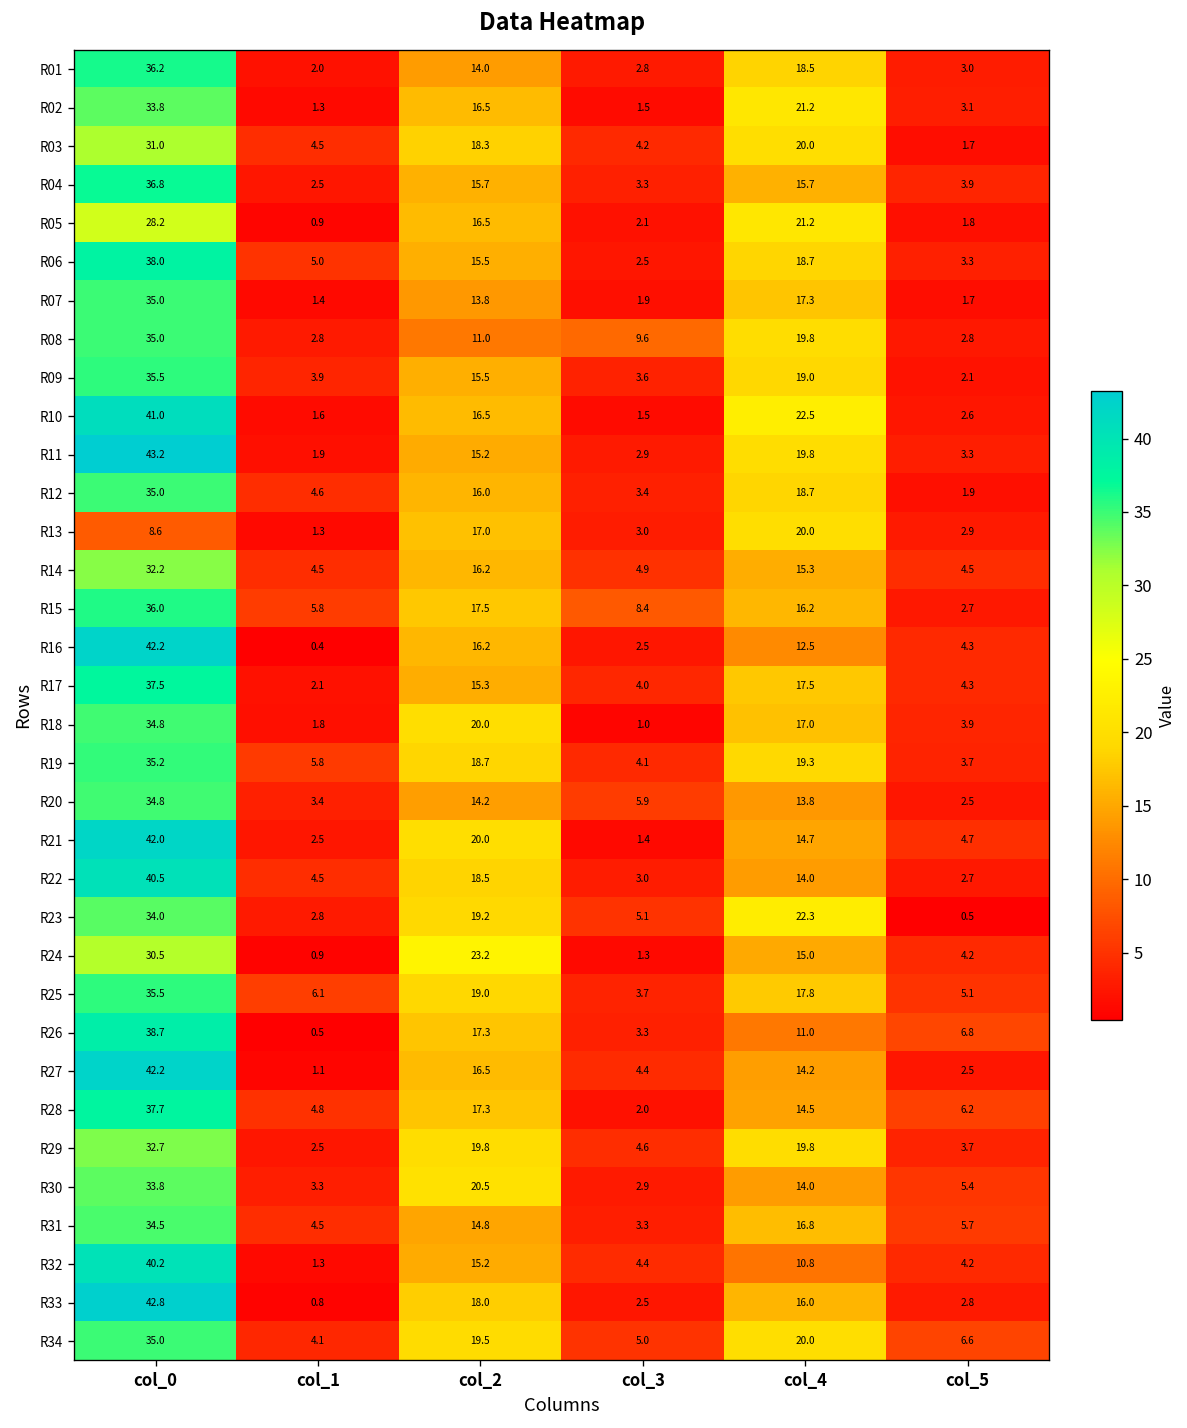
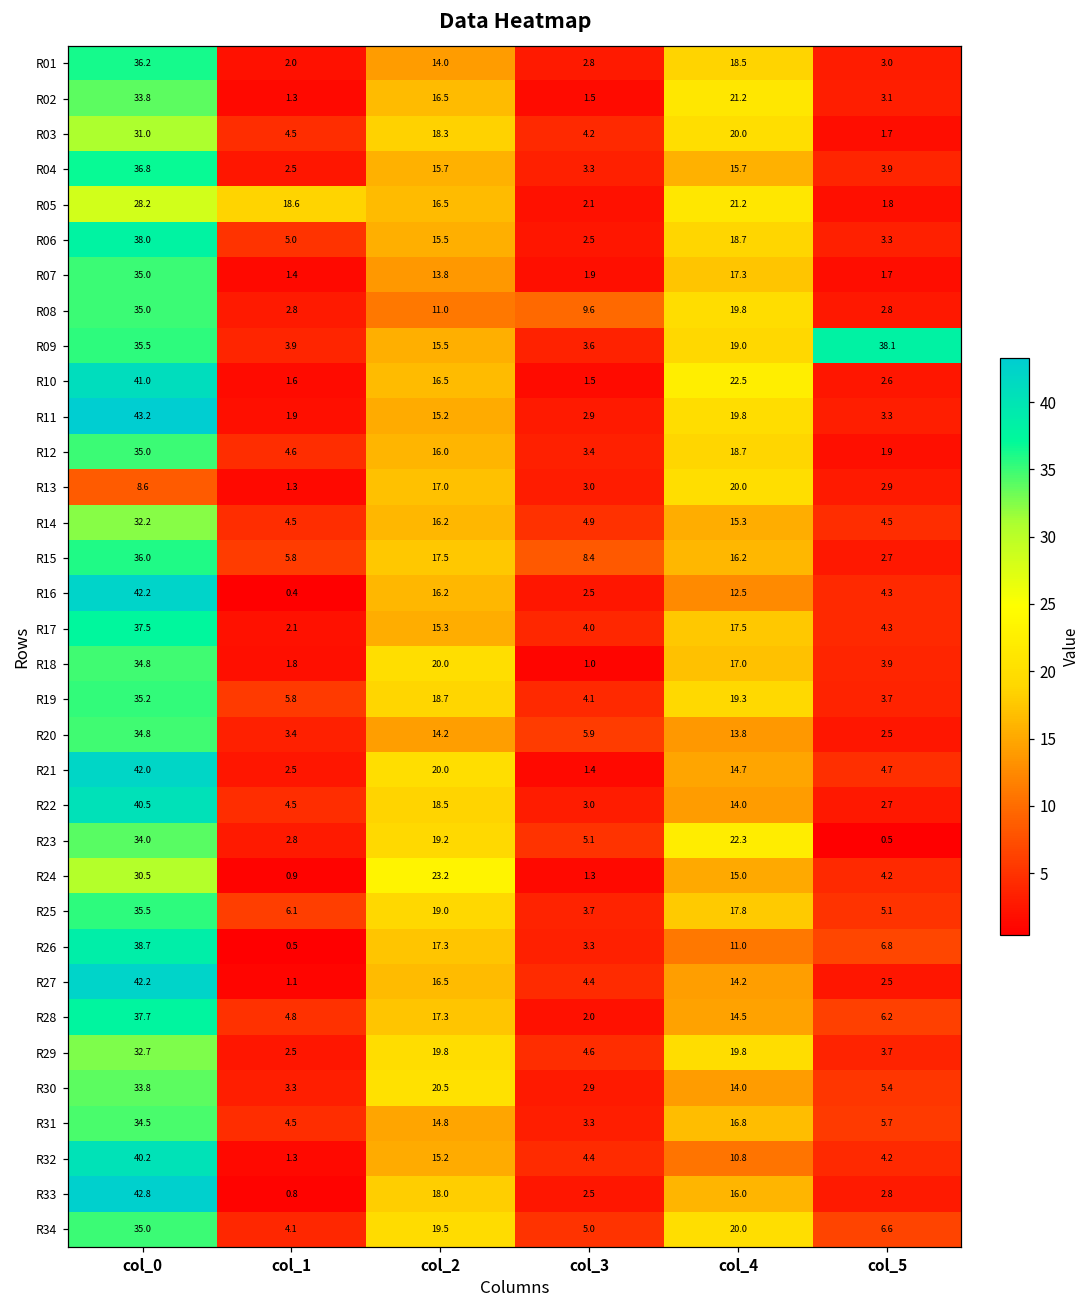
R05, col_1: 0.9 -> 18.6
R09, col_5: 2.1 -> 38.1
